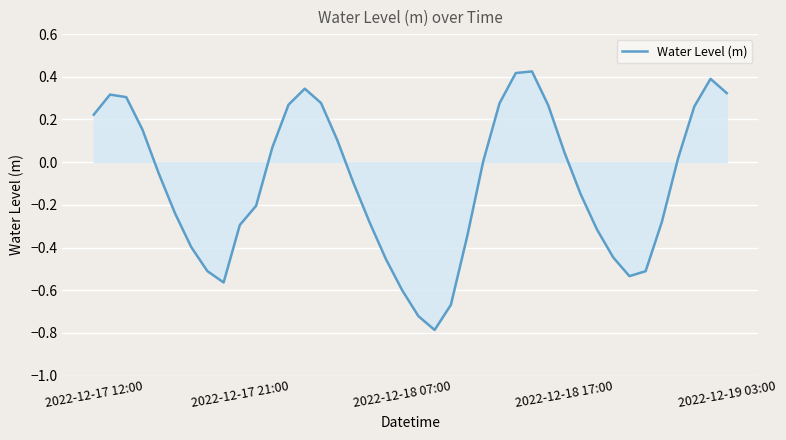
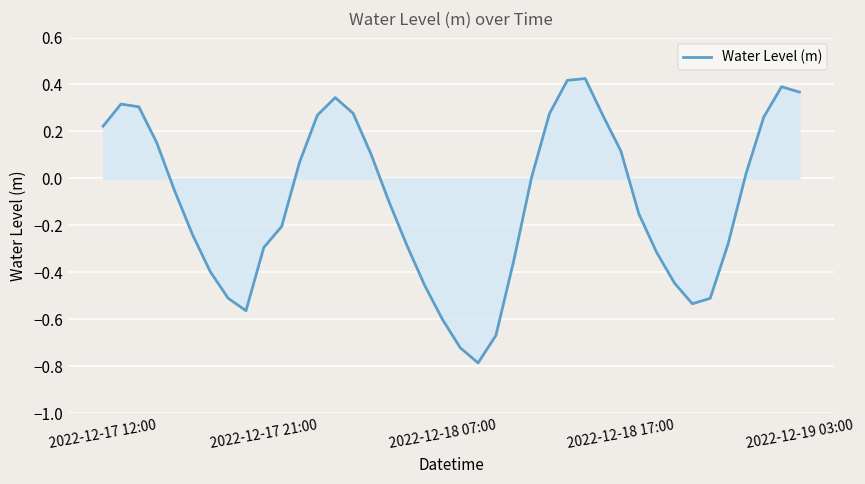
Water Level (m), 2022-12-18 17:00: 0.05 -> 0.12
Water Level (m), 2022-12-19 03:00: 0.32 -> 0.37
